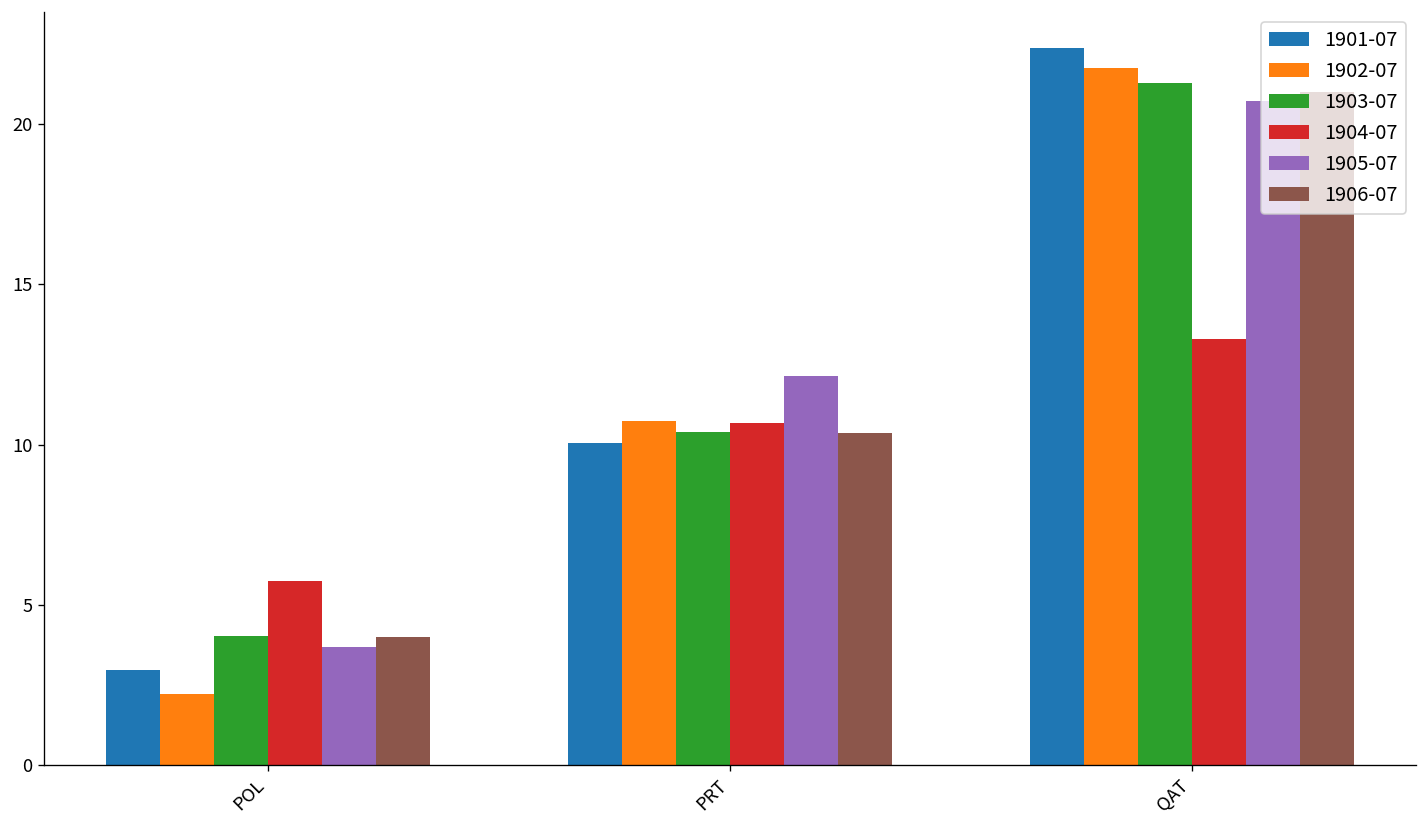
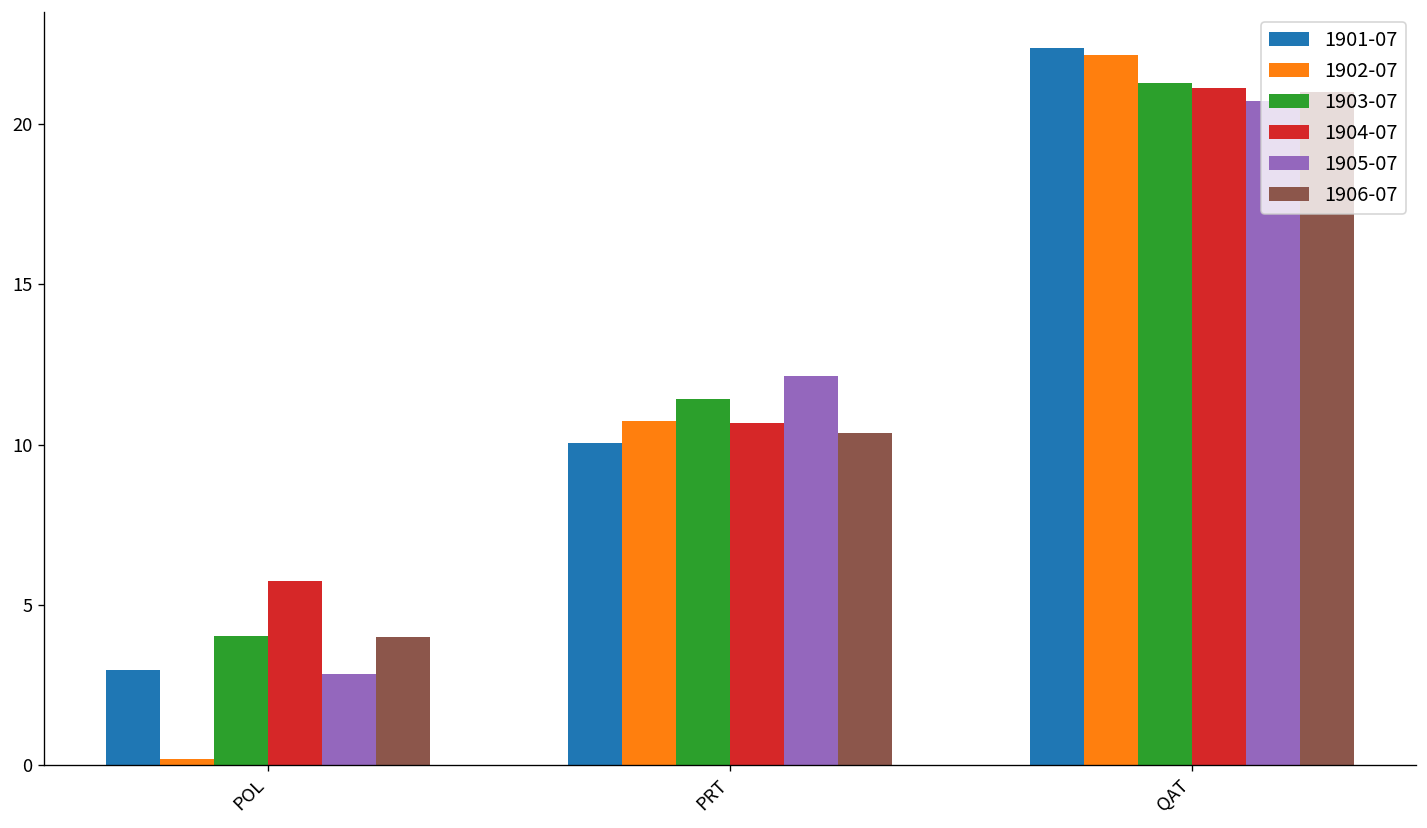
1902-07, POL: 2.2 -> 0.2
1905-07, POL: 3.7 -> 2.8
1903-07, PRT: 10.4 -> 11.4
1902-07, QAT: 21.8 -> 22.2
1904-07, QAT: 13.3 -> 21.2
